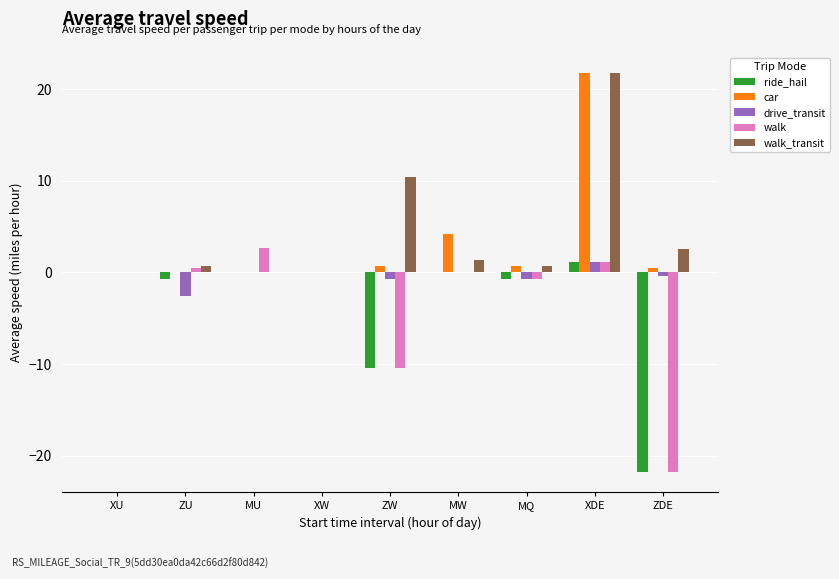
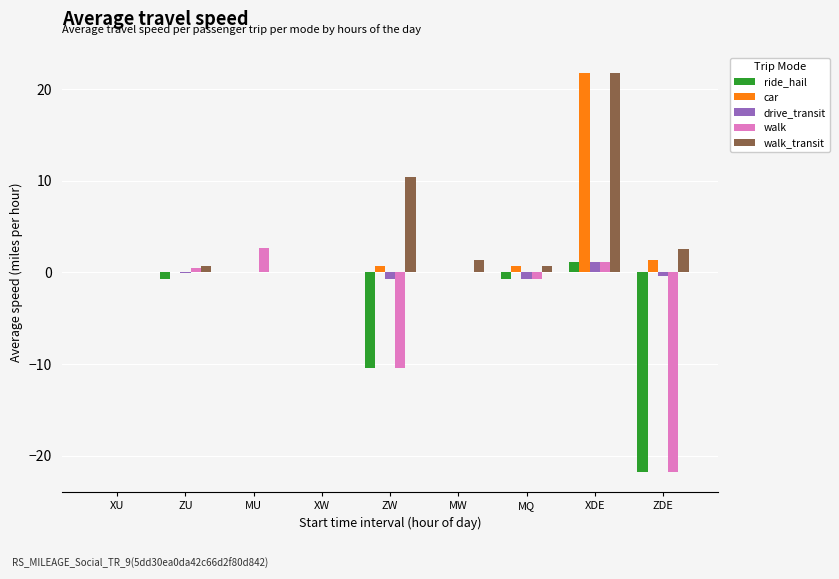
drive_transit, ZU: -3 -> 0
car, MW: 4 -> 0
car, ZDE: 0.5 -> 1.4
